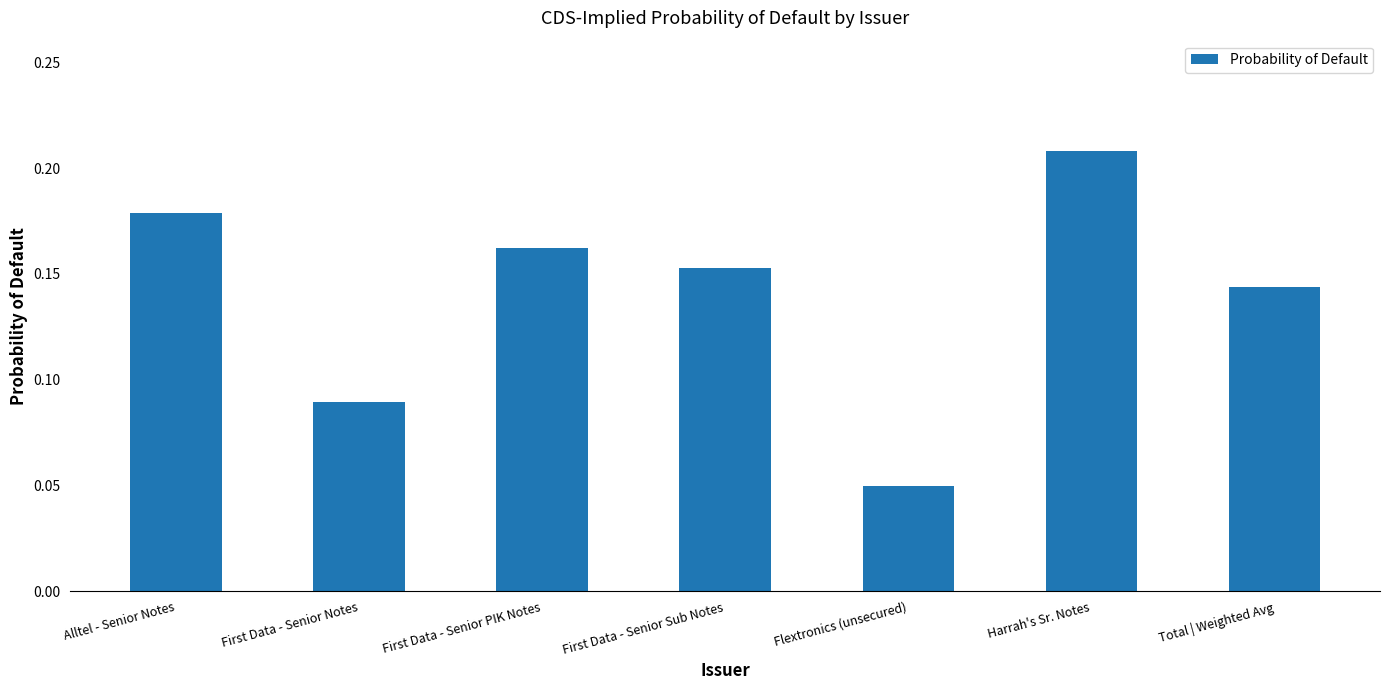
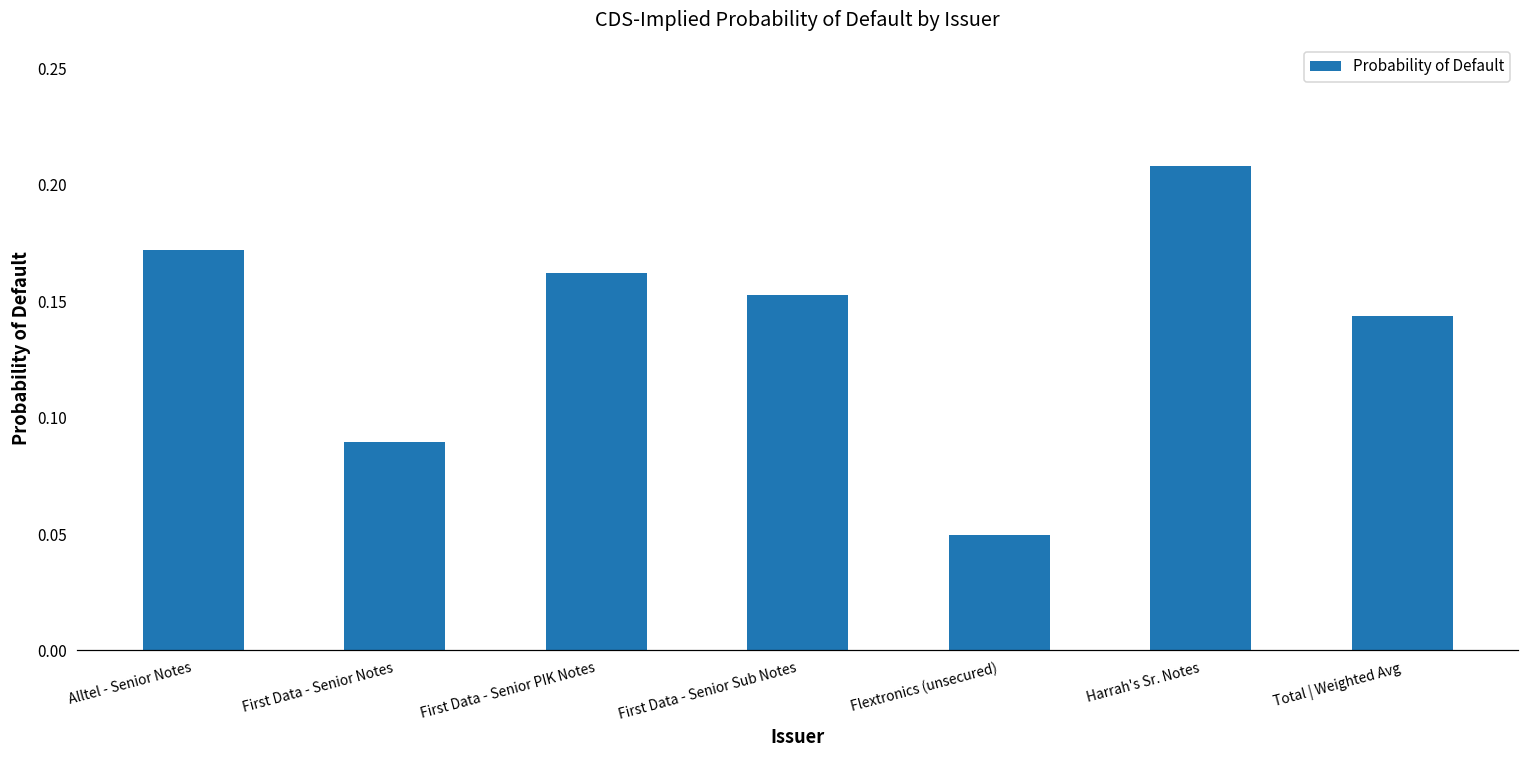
Alltel - Senior Notes: 0.179 -> 0.172
